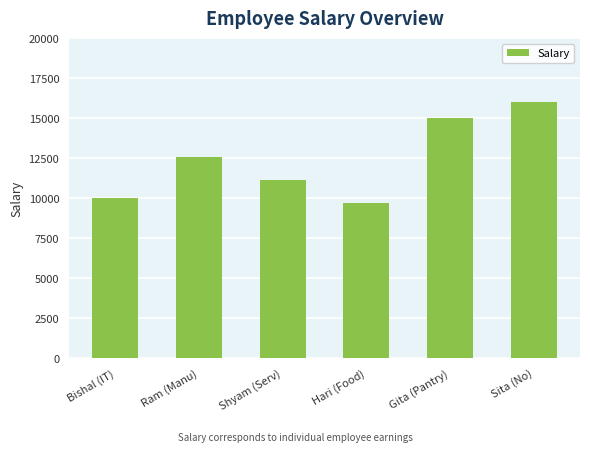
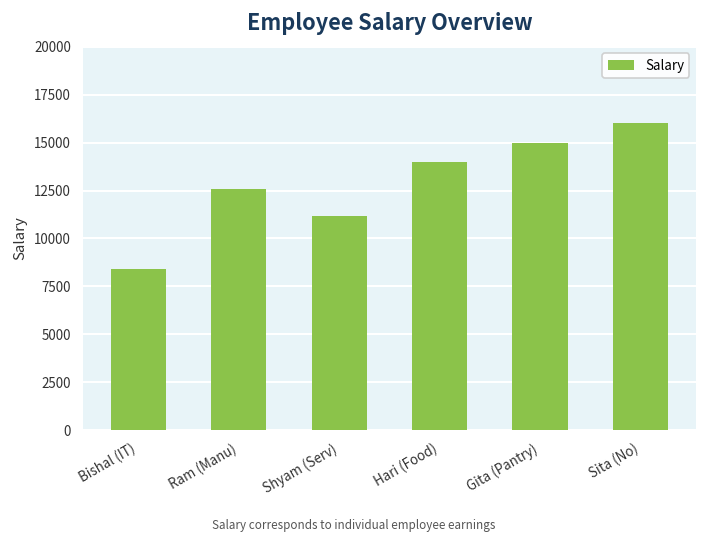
Bishal (IT): 10000 -> 8400
Hari (Food): 9700 -> 14000
